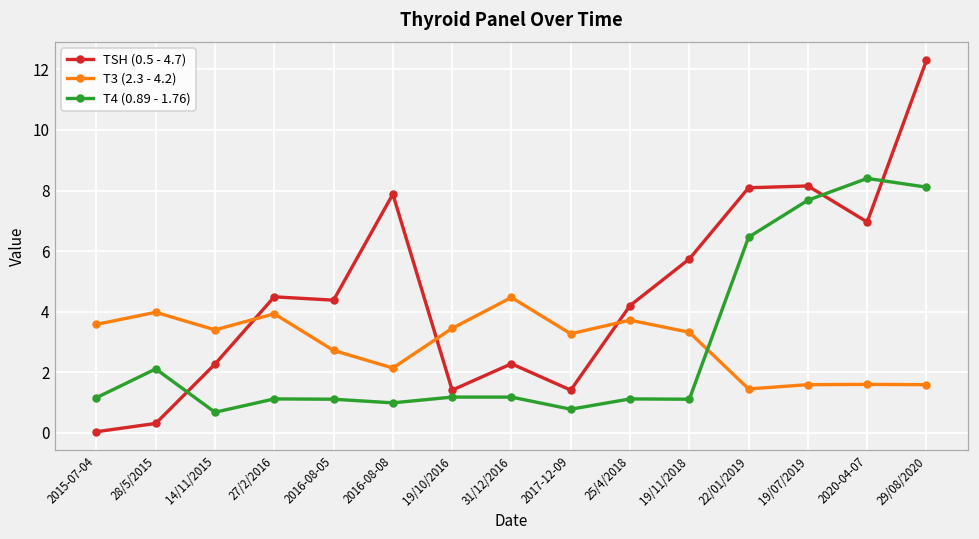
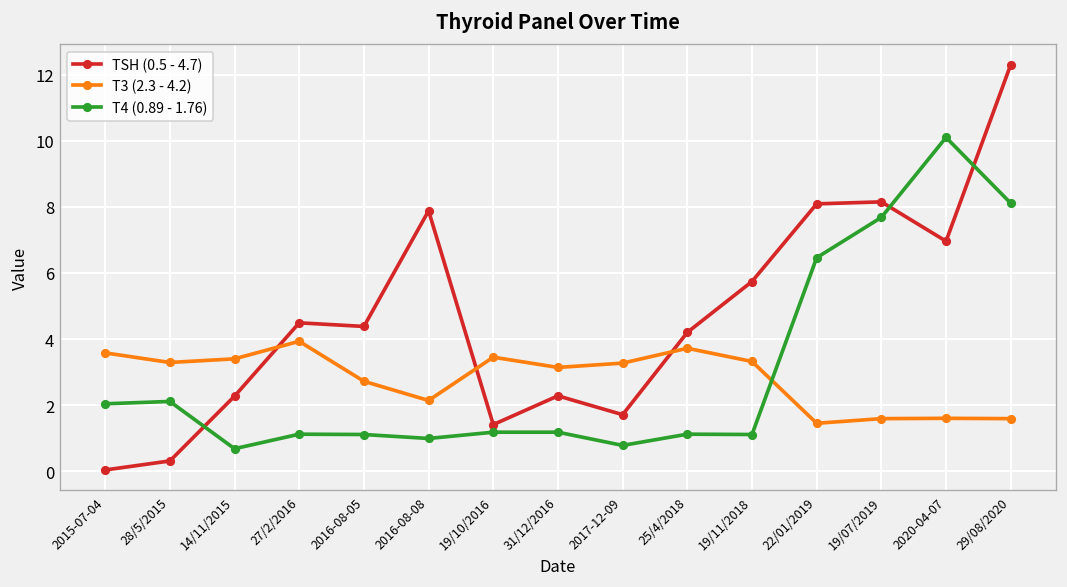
T4 (0.89 - 1.76), 2015-07-04: 1.2 -> 2.0
T3 (2.3 - 4.2), 28/5/2015: 4.0 -> 3.3
T3 (2.3 - 4.2), 31/12/2016: 4.5 -> 3.1
TSH (0.5 - 4.7), 2017-12-09: 1.4 -> 1.7
T4 (0.89 - 1.76), 2020-04-07: 8.4 -> 10.1
